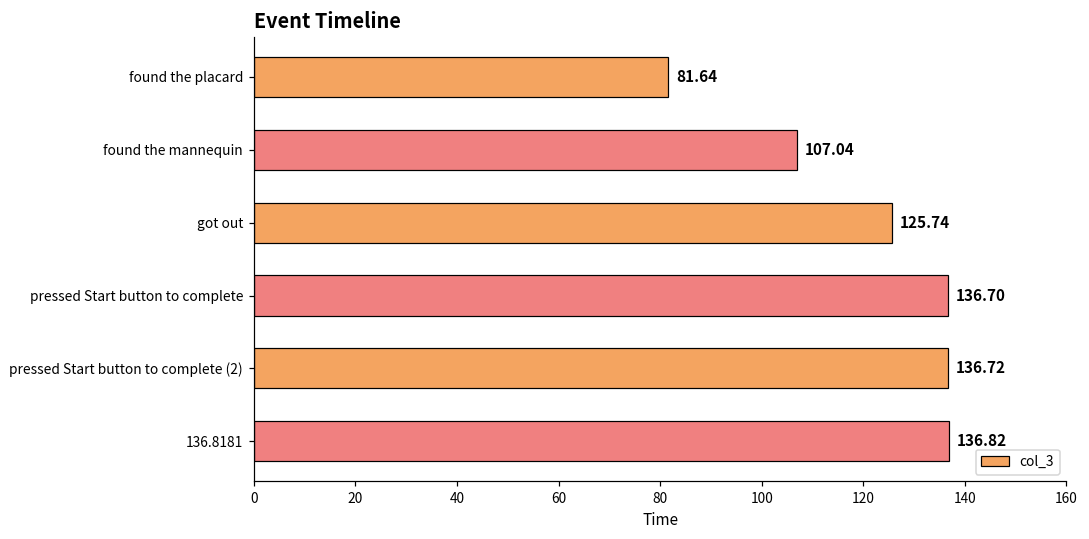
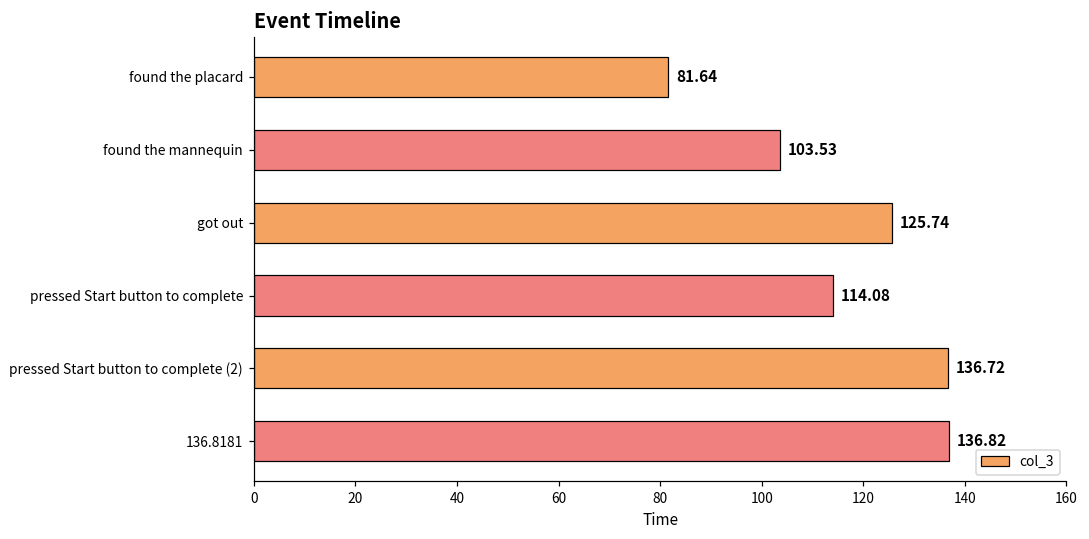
found the mannequin: 107.04 -> 103.53
pressed Start button to complete: 136.70 -> 114.08
